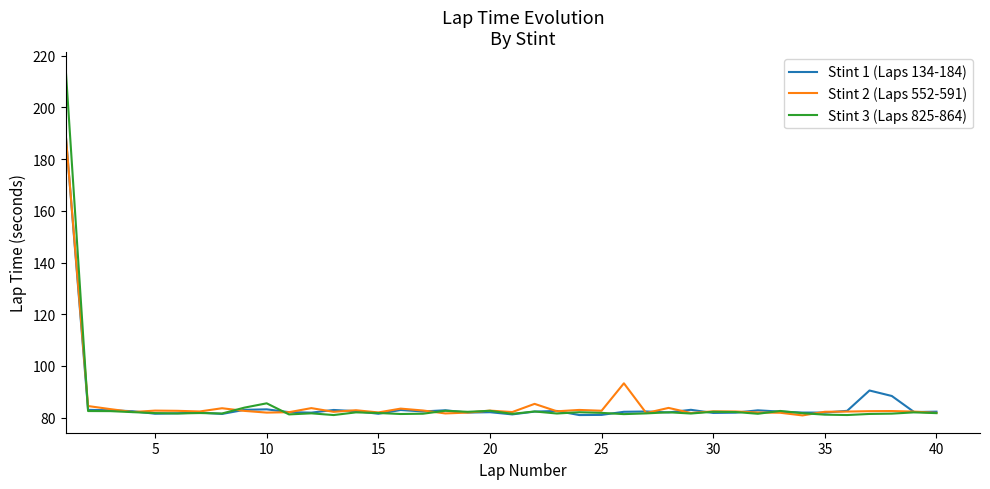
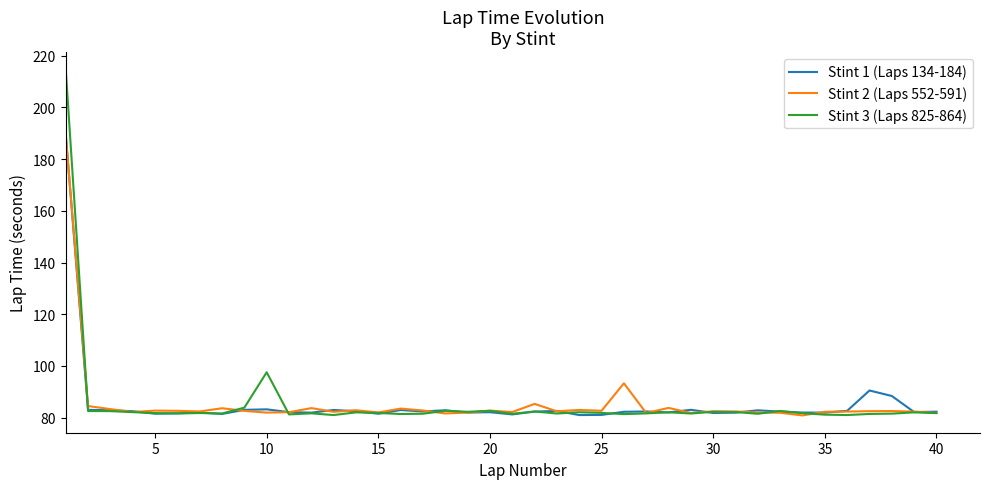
Stint 3 (Laps 825-864), 10: 86 -> 98
